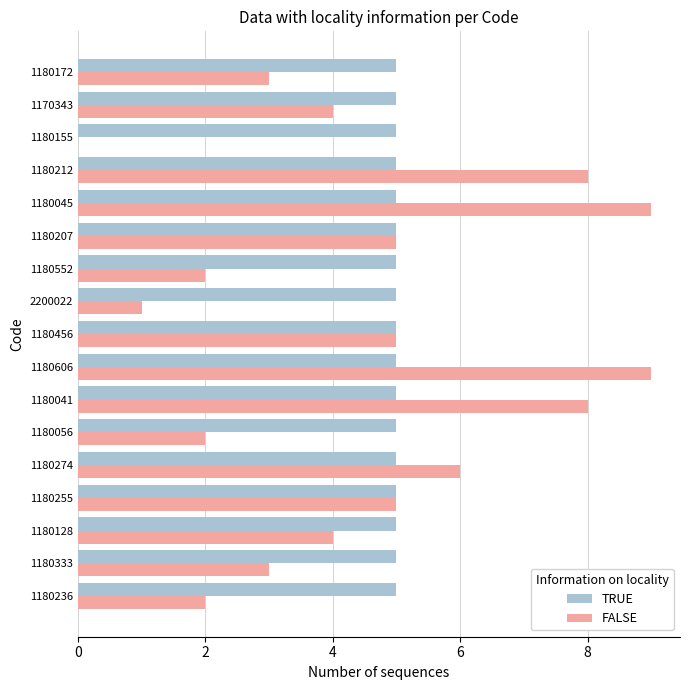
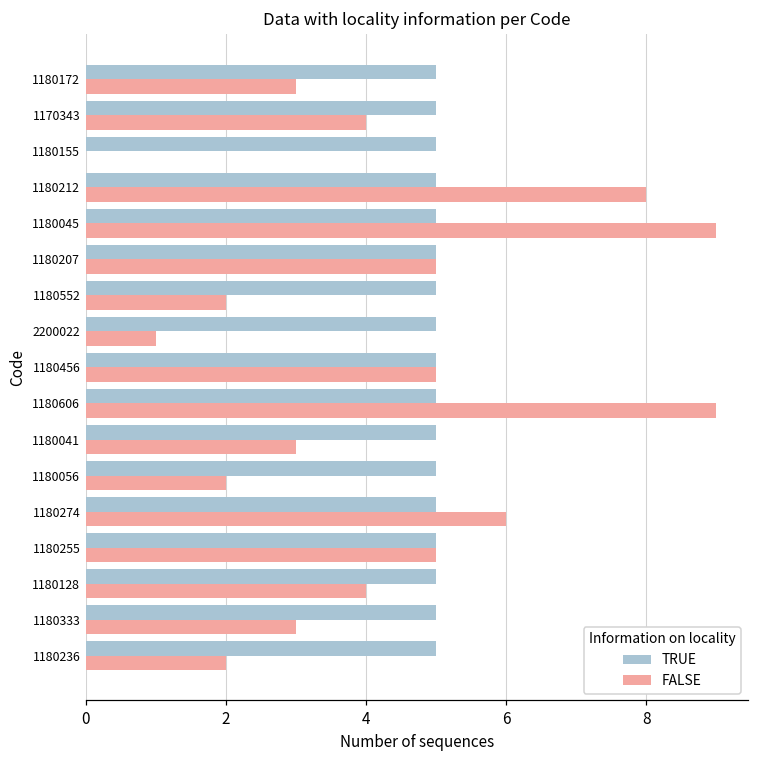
FALSE, 1180041: 8 -> 3
